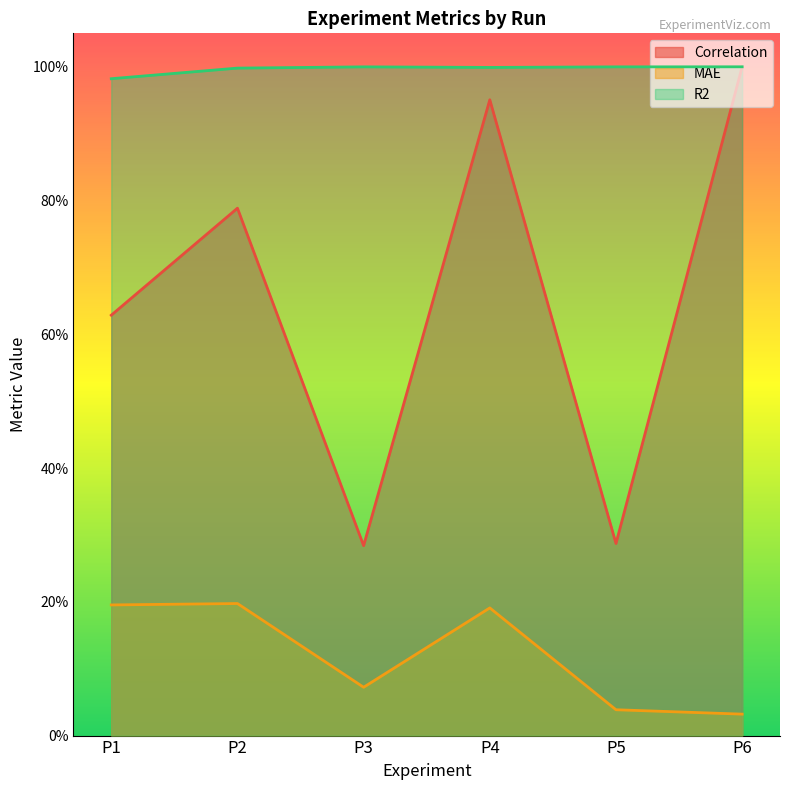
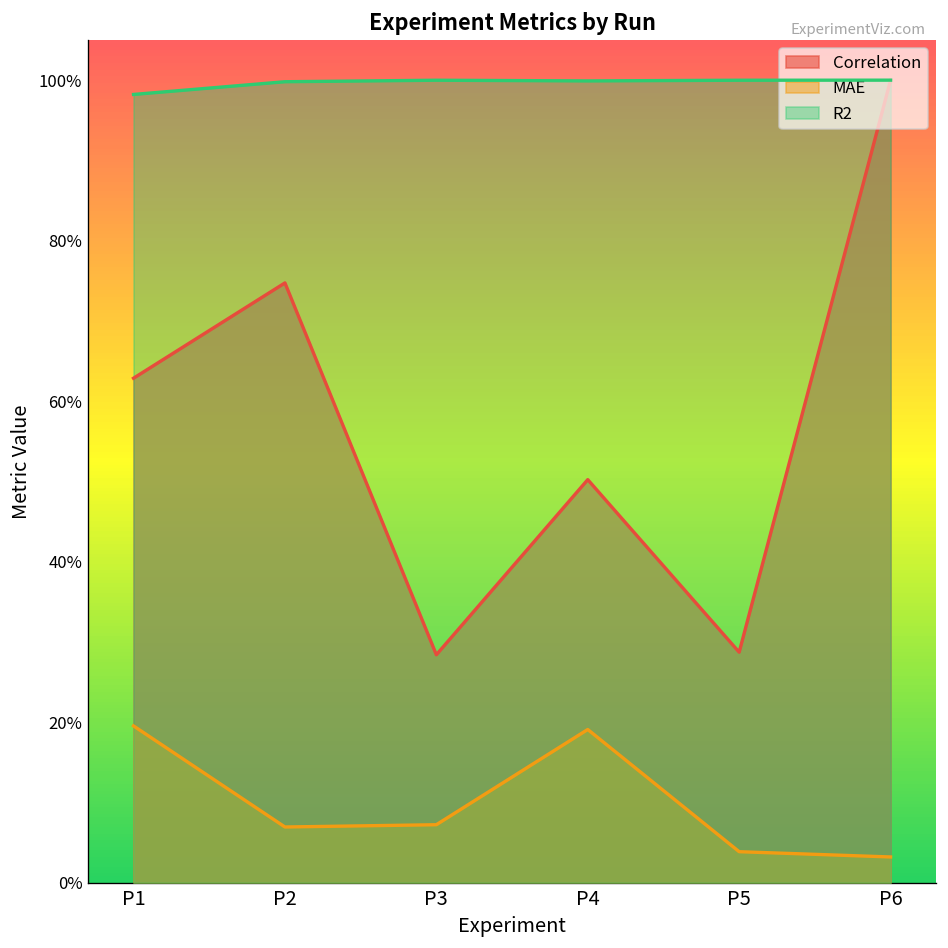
Correlation, P2: 79% -> 75%
MAE, P2: 20% -> 7%
Correlation, P4: 95% -> 50%
